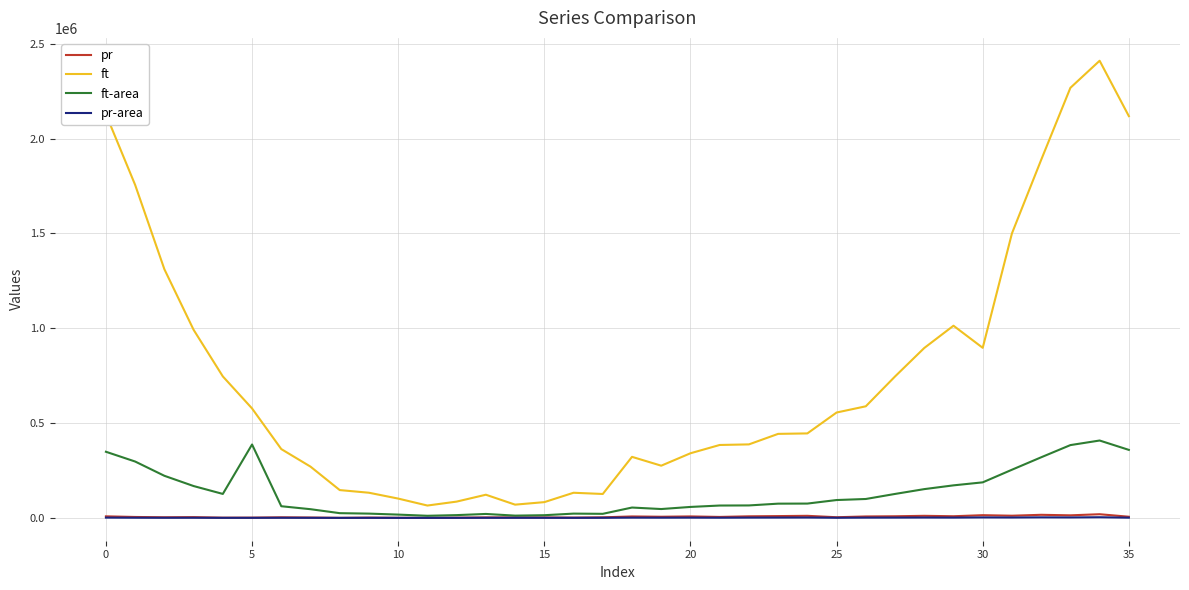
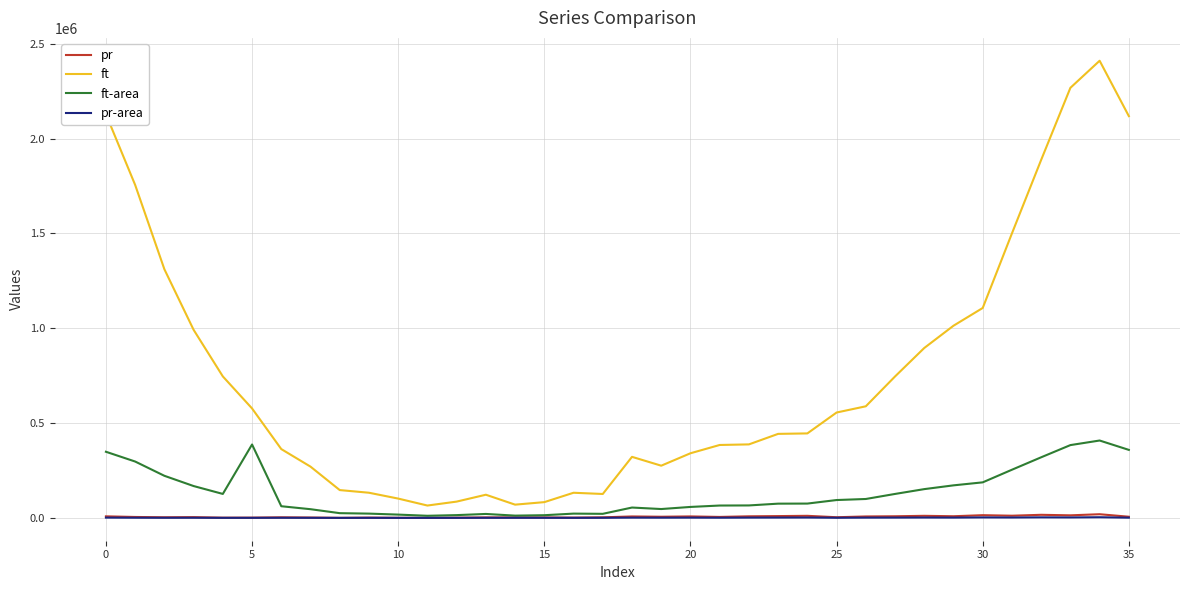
ft, 30: 900000 -> 1110000
